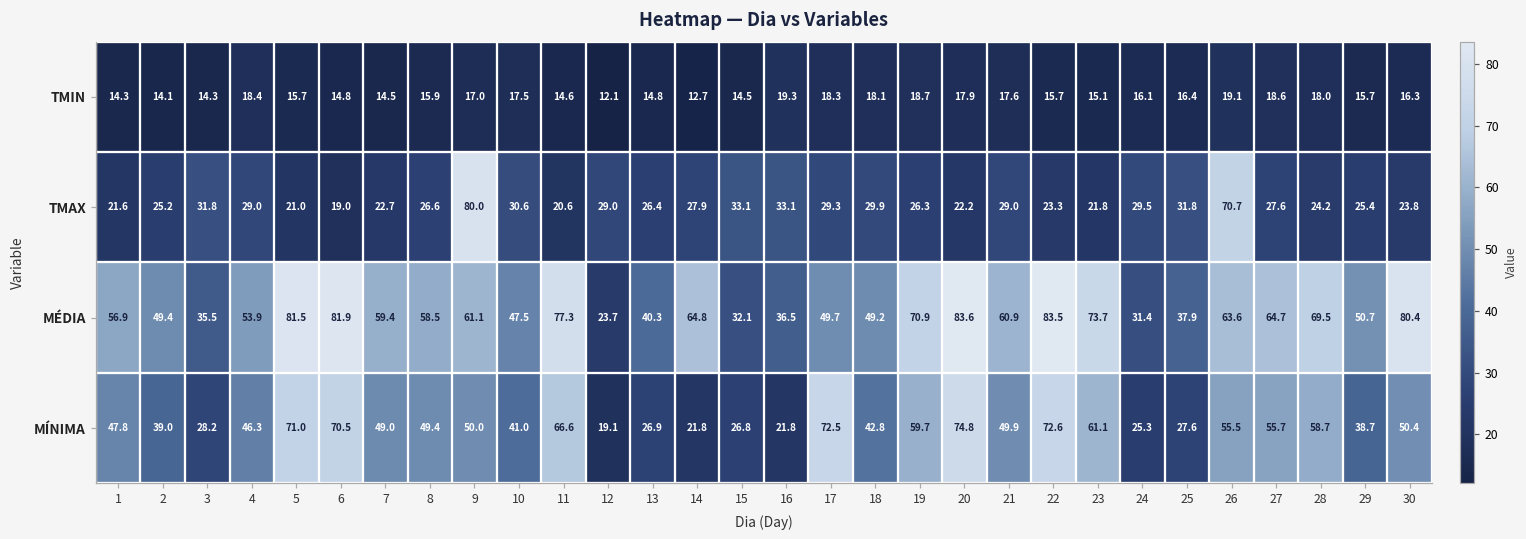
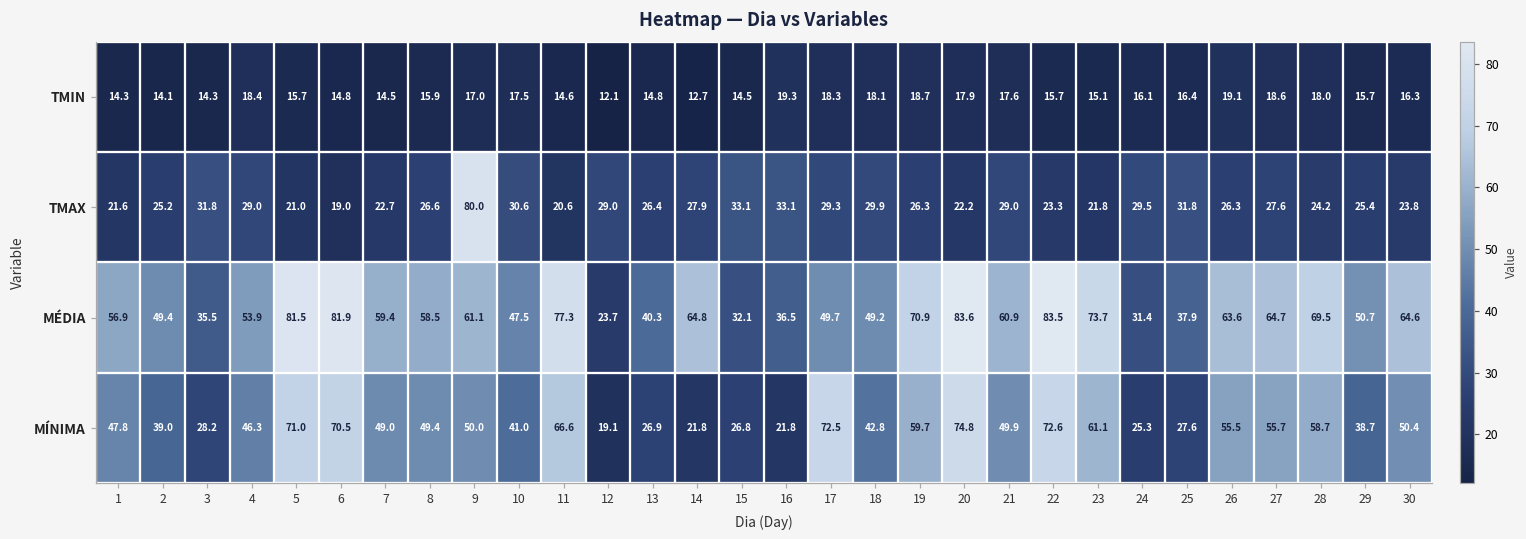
TMAX, 26: 70.7 -> 26.3
MÉDIA, 30: 80.4 -> 64.6
